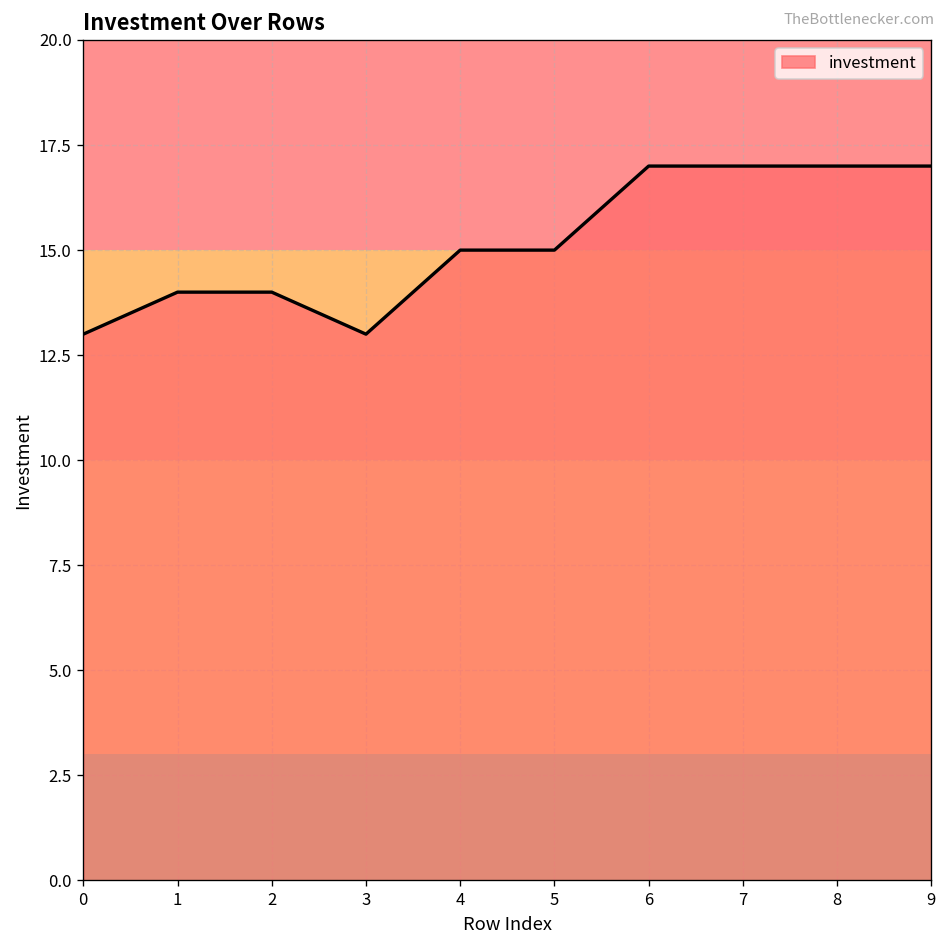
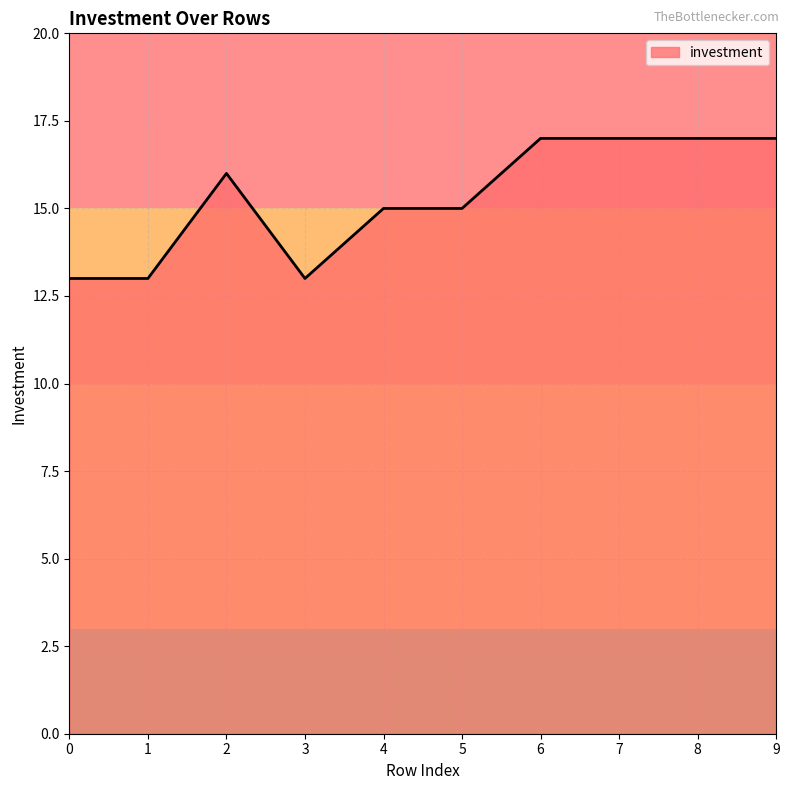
1: 14 -> 13
2: 14 -> 16
